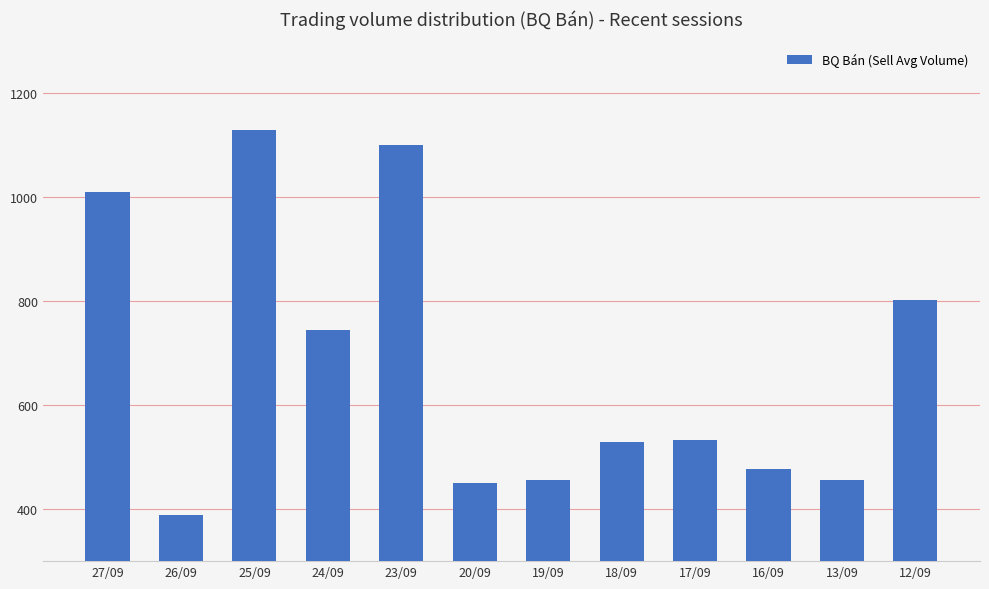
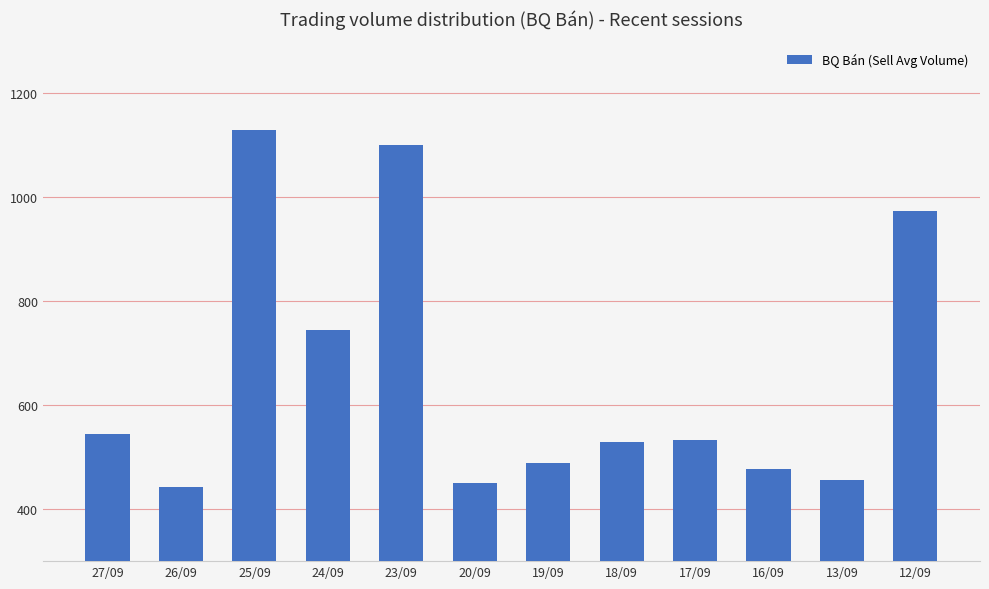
27/09: 1010 -> 550
26/09: 390 -> 440
19/09: 460 -> 490
12/09: 800 -> 970
